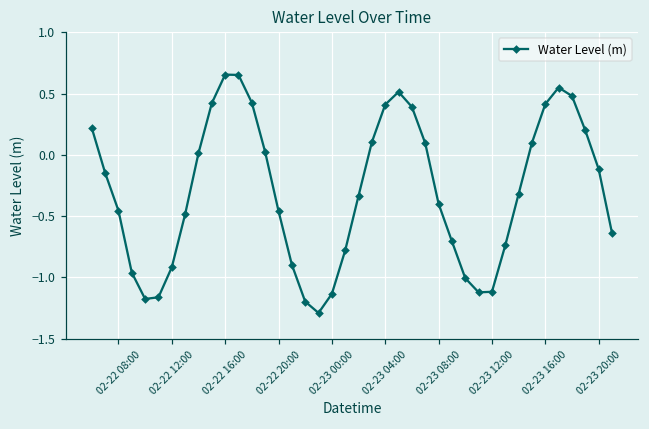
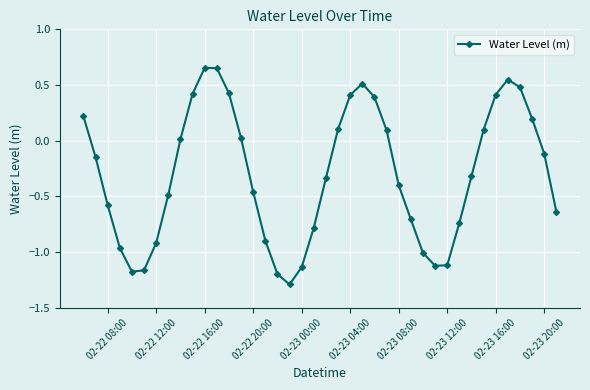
02-22 08:00: -0.46 -> -0.58
